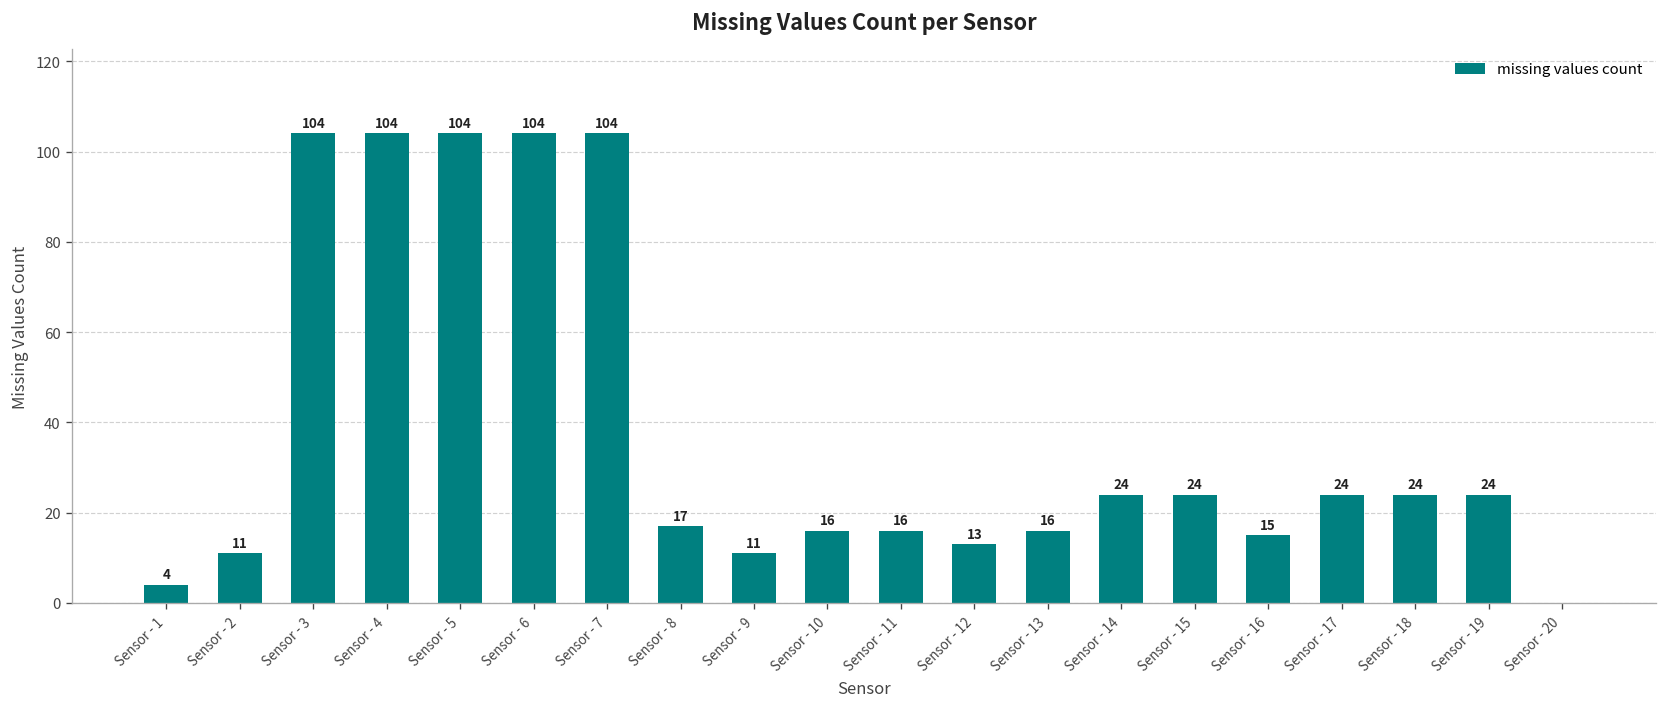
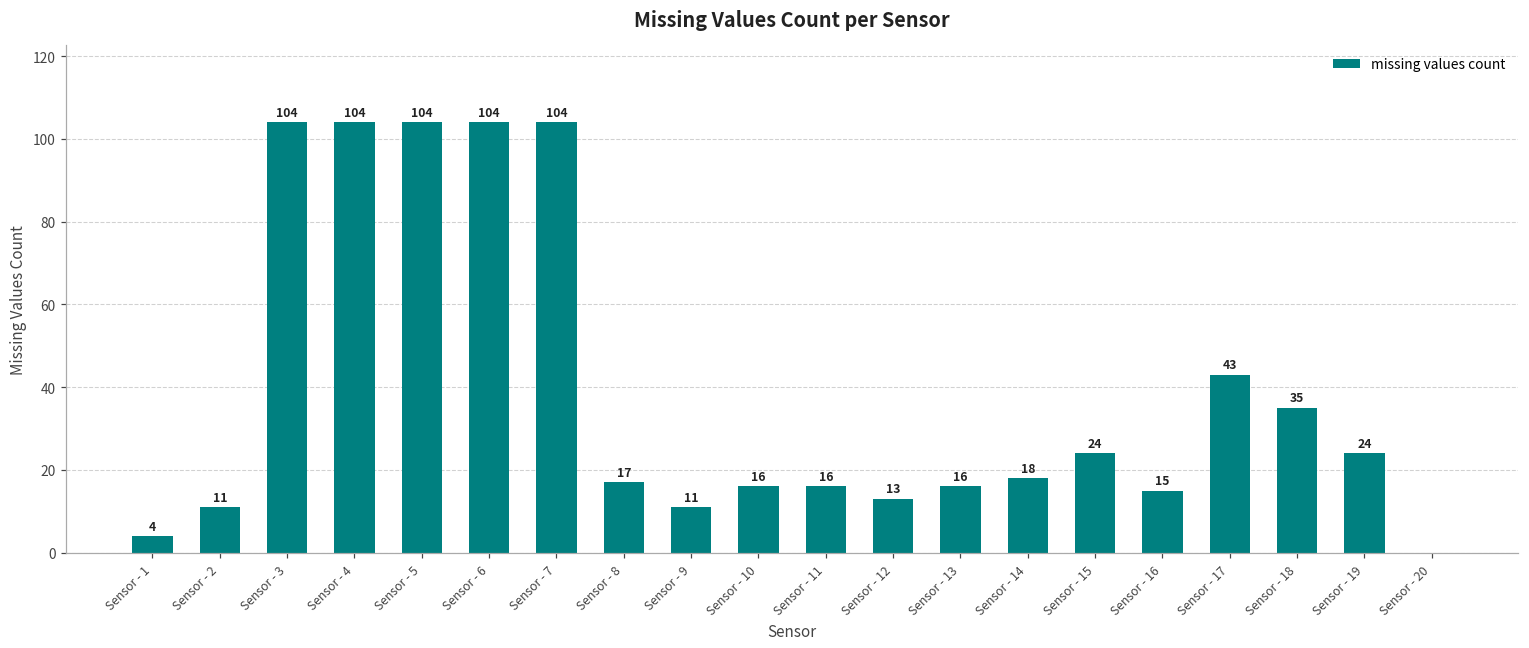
Sensor - 14: 24 -> 18
Sensor - 17: 24 -> 43
Sensor - 18: 24 -> 35
